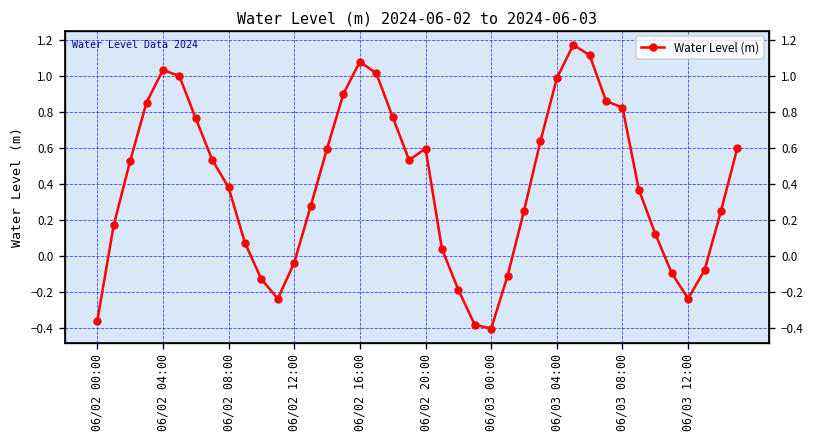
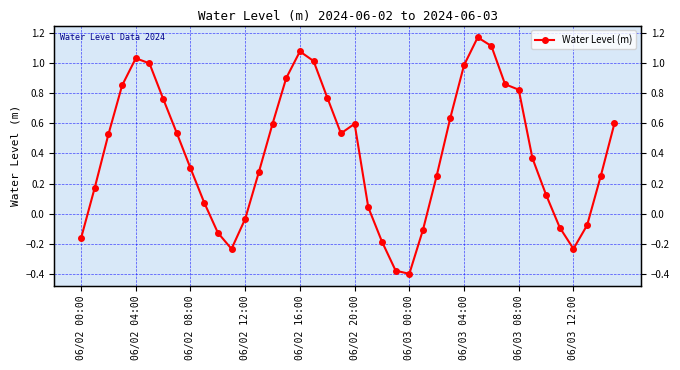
06/02 00:00: -0.36 -> -0.16
06/02 08:00: 0.38 -> 0.30
